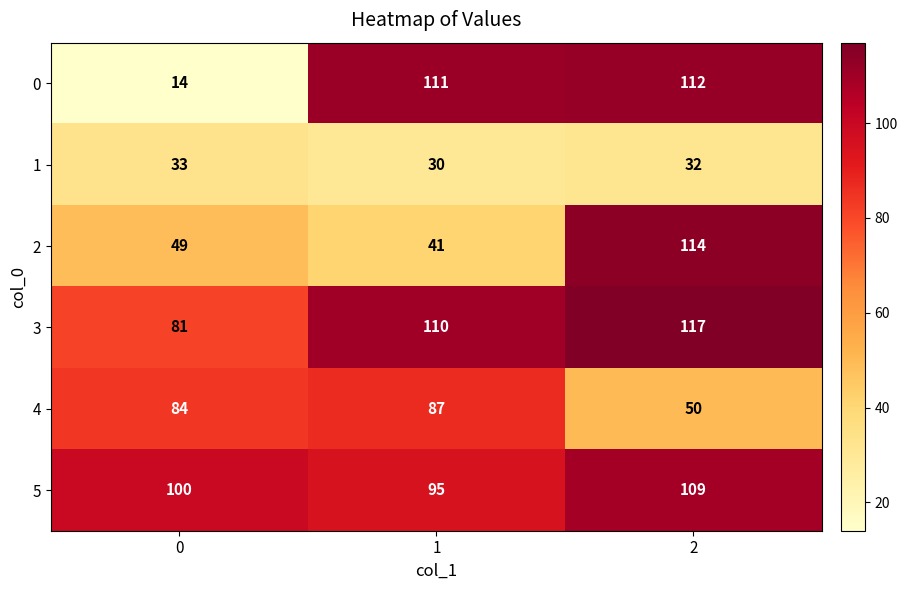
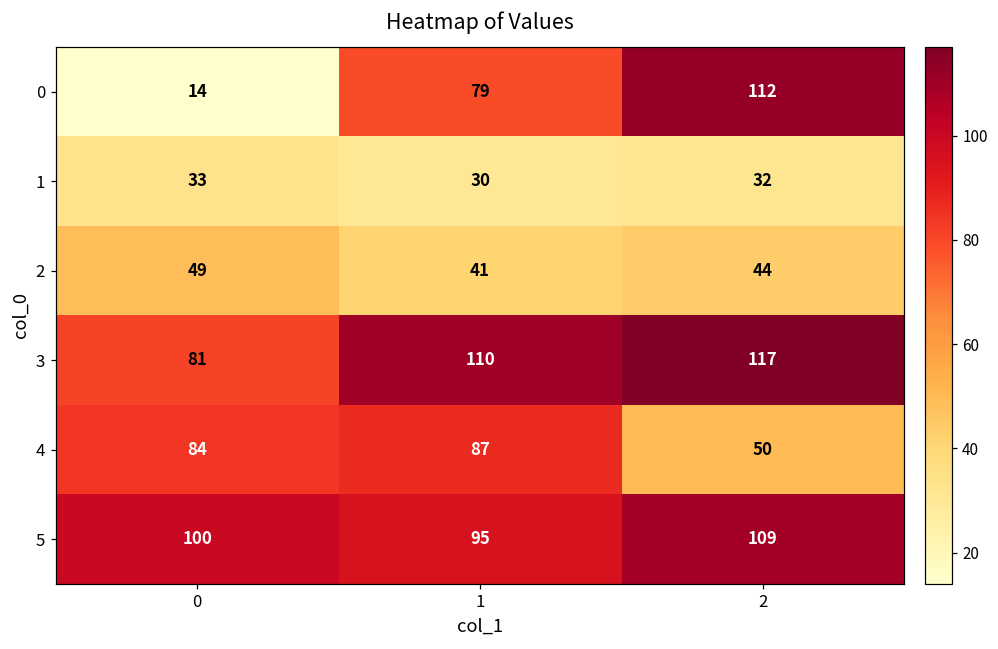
0, 1: 111 -> 79
2, 2: 114 -> 44
